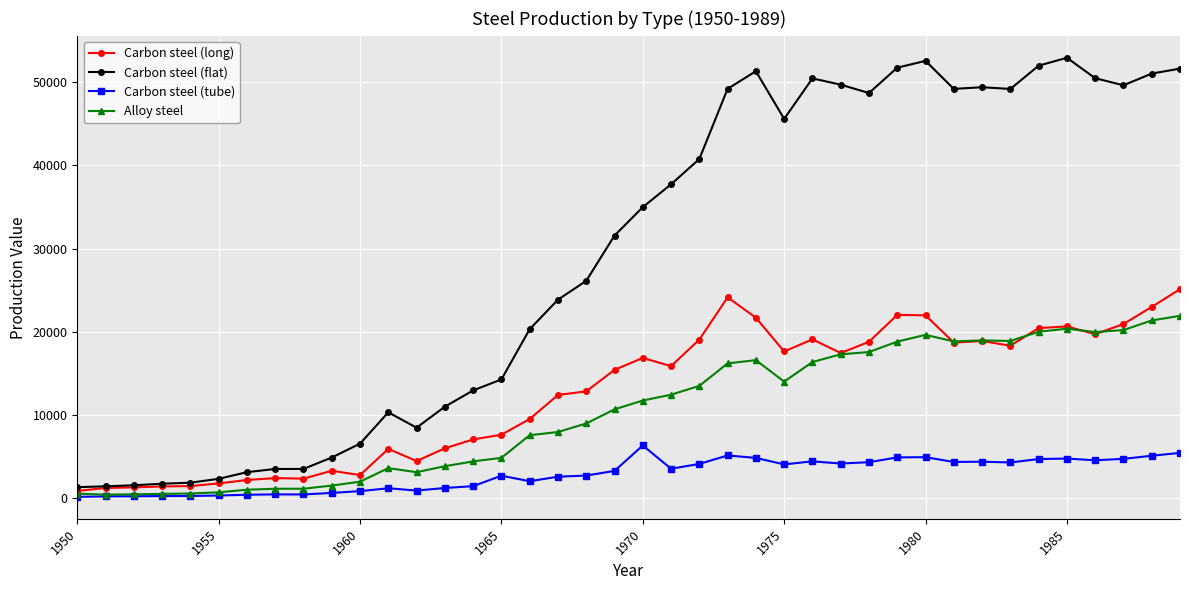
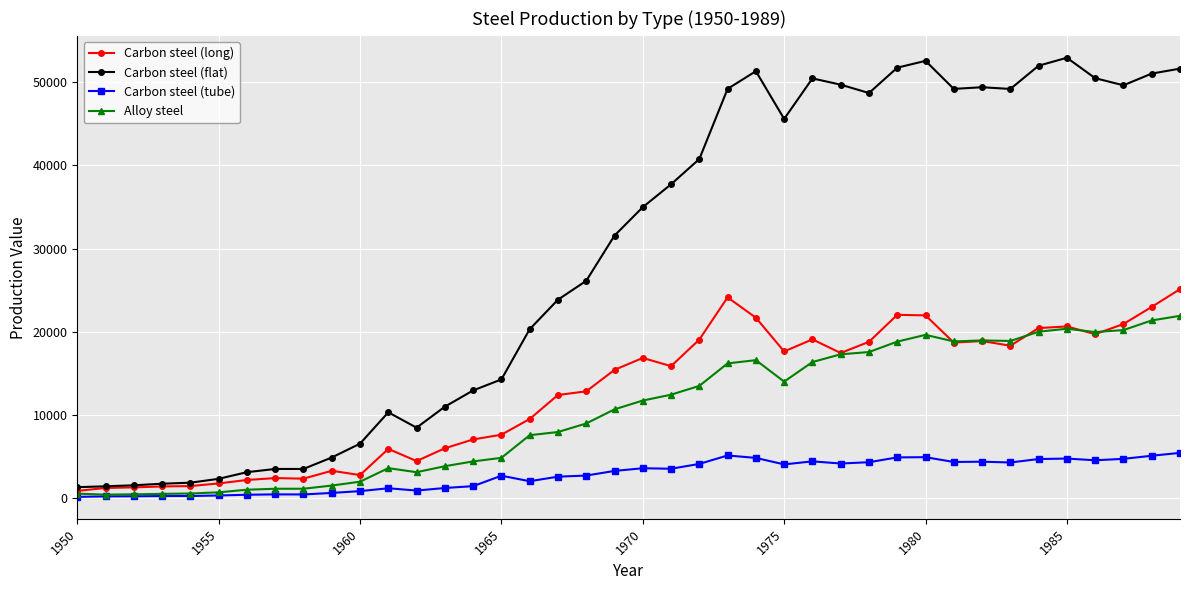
Carbon steel (tube), 1970: 6000 -> 4000
